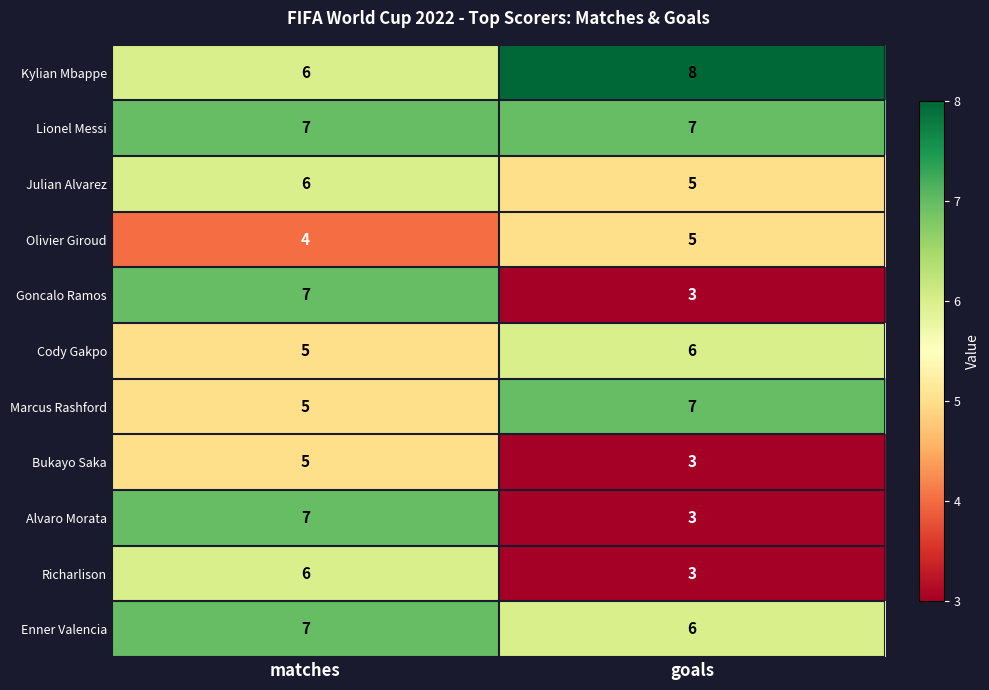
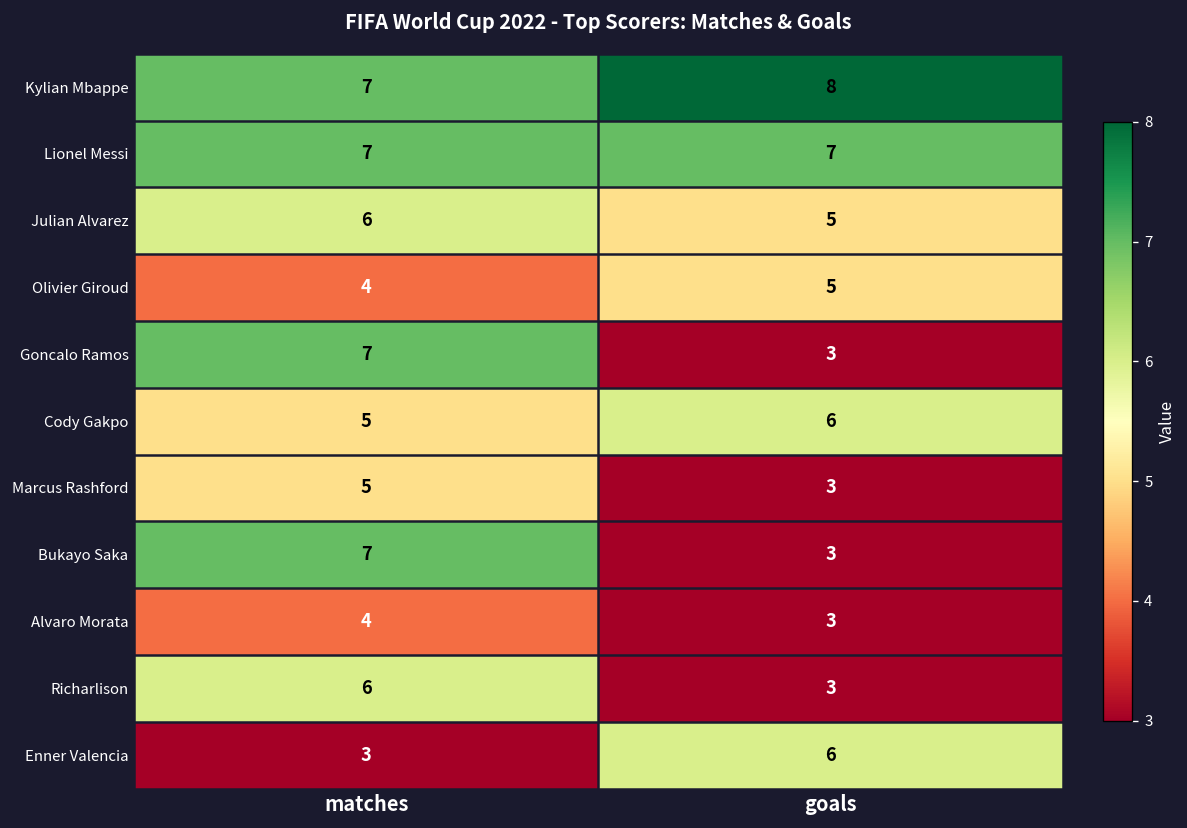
Kylian Mbappe, matches: 6 -> 7
Marcus Rashford, goals: 7 -> 3
Bukayo Saka, matches: 5 -> 7
Alvaro Morata, matches: 7 -> 4
Enner Valencia, matches: 7 -> 3
